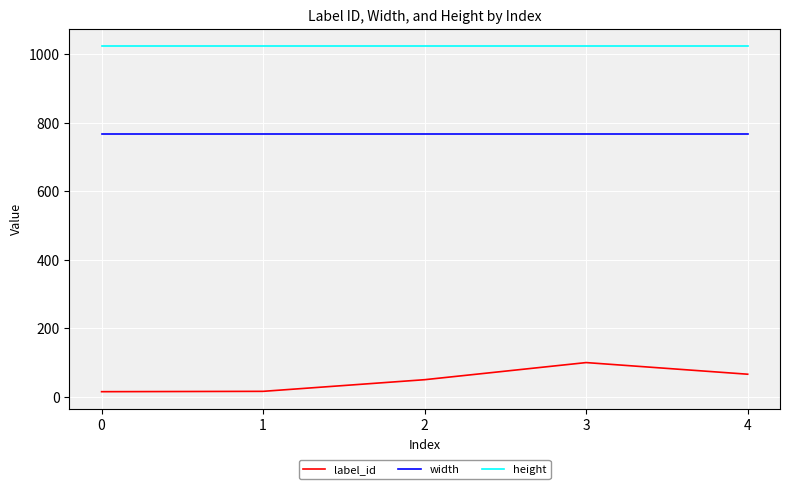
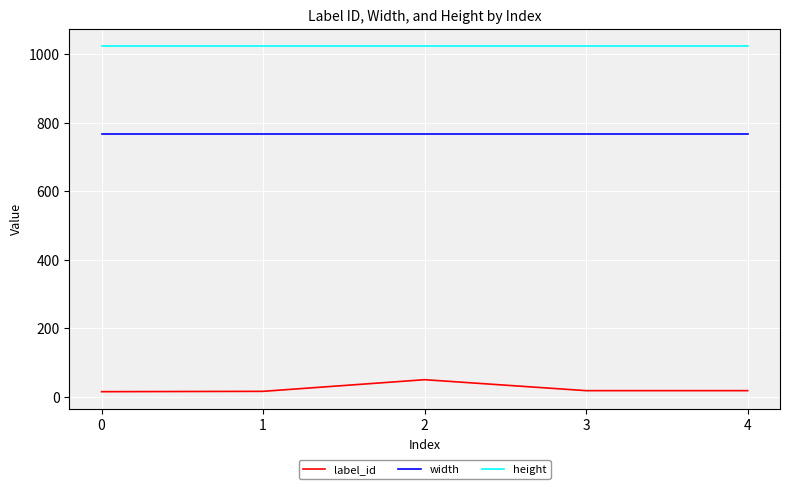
label_id, 3: 100 -> 20
label_id, 4: 70 -> 20
